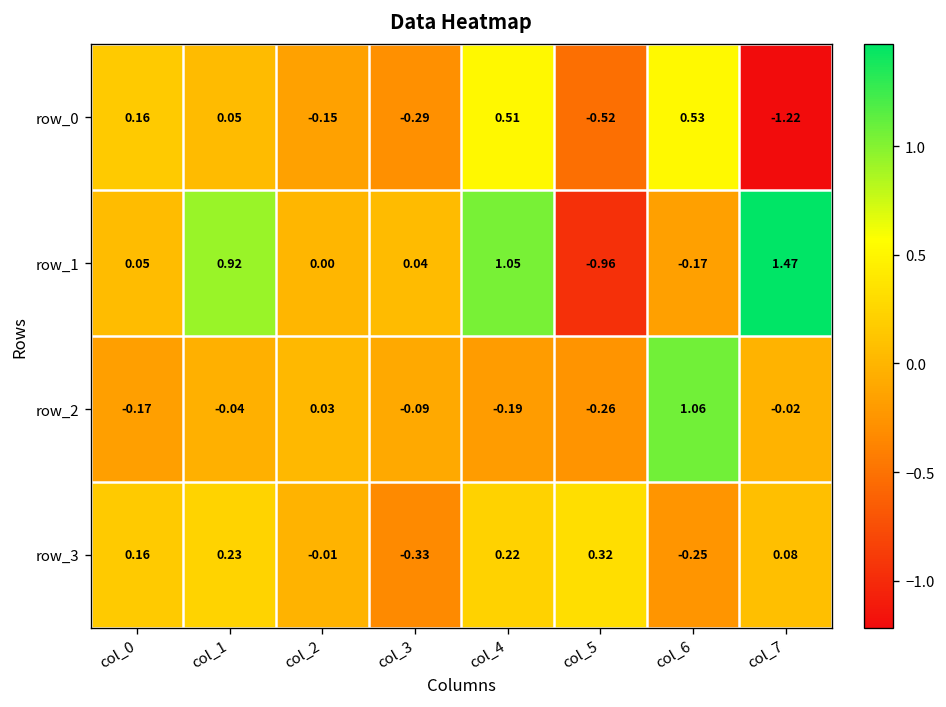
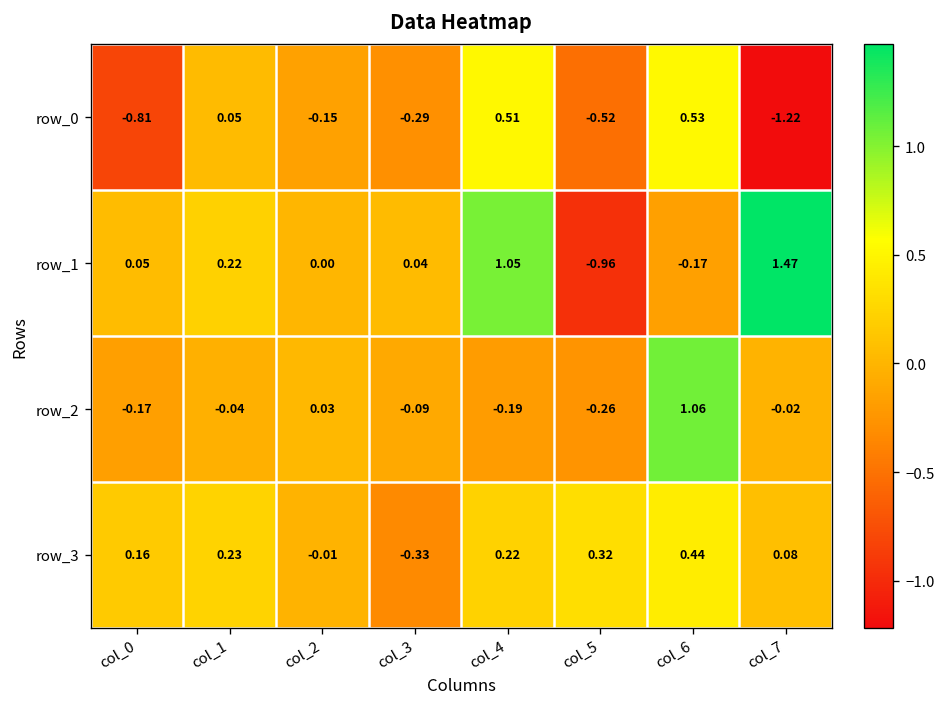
row_0, col_0: 0.16 -> -0.81
row_1, col_1: 0.92 -> 0.22
row_3, col_6: -0.25 -> 0.44
